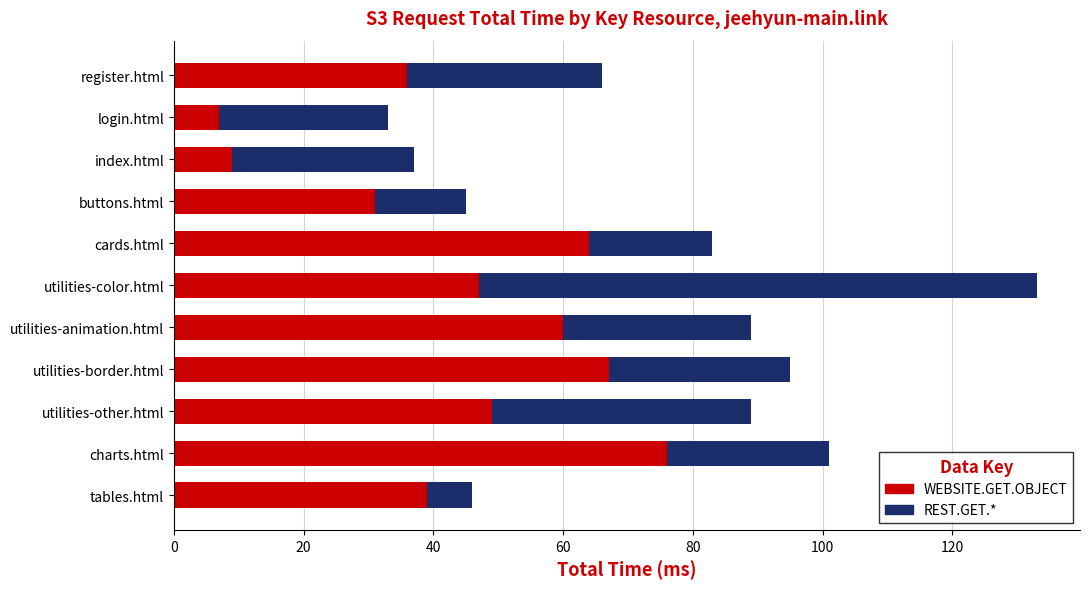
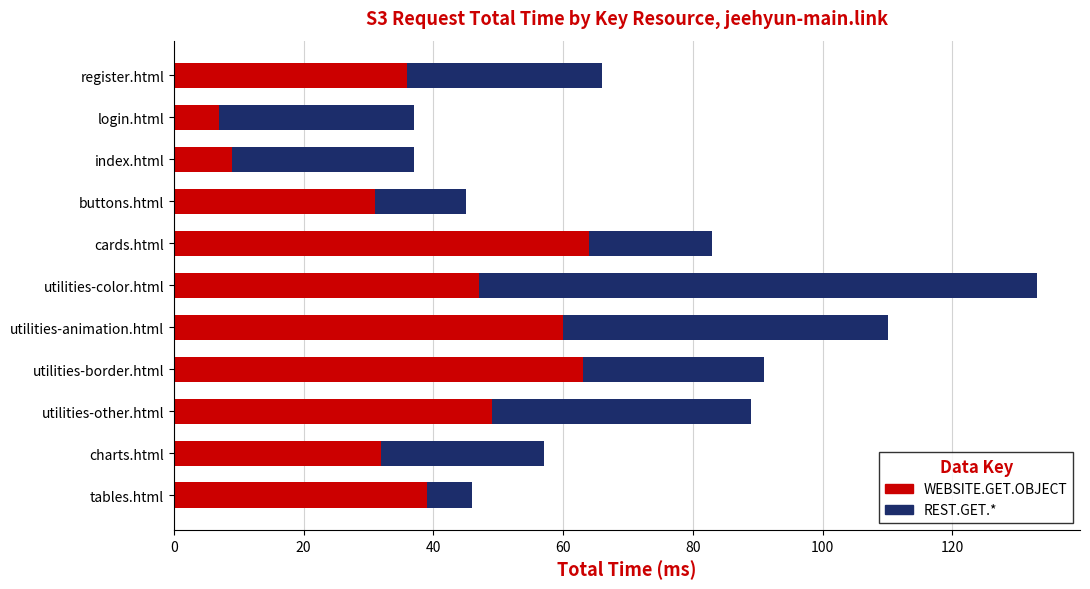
REST.GET.*, login.html: 26 -> 30
REST.GET.*, utilities-animation.html: 29 -> 50
WEBSITE.GET.OBJECT, utilities-border.html: 67 -> 63
WEBSITE.GET.OBJECT, charts.html: 76 -> 32
